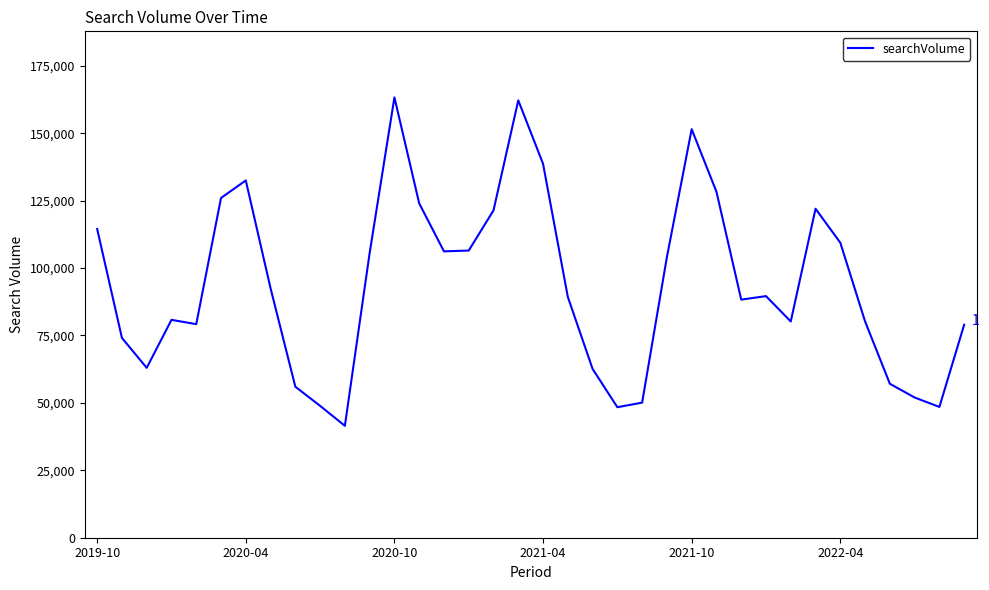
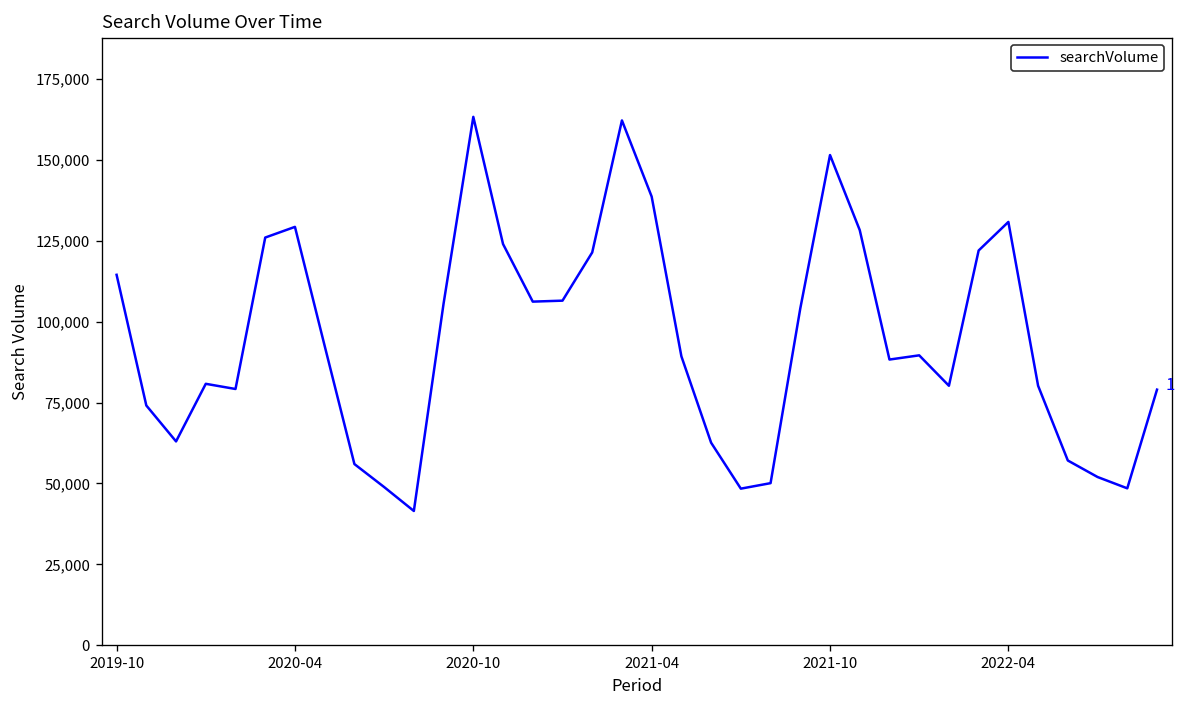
2020-04: 133,000 -> 129,000
2022-04: 109,000 -> 131,000
